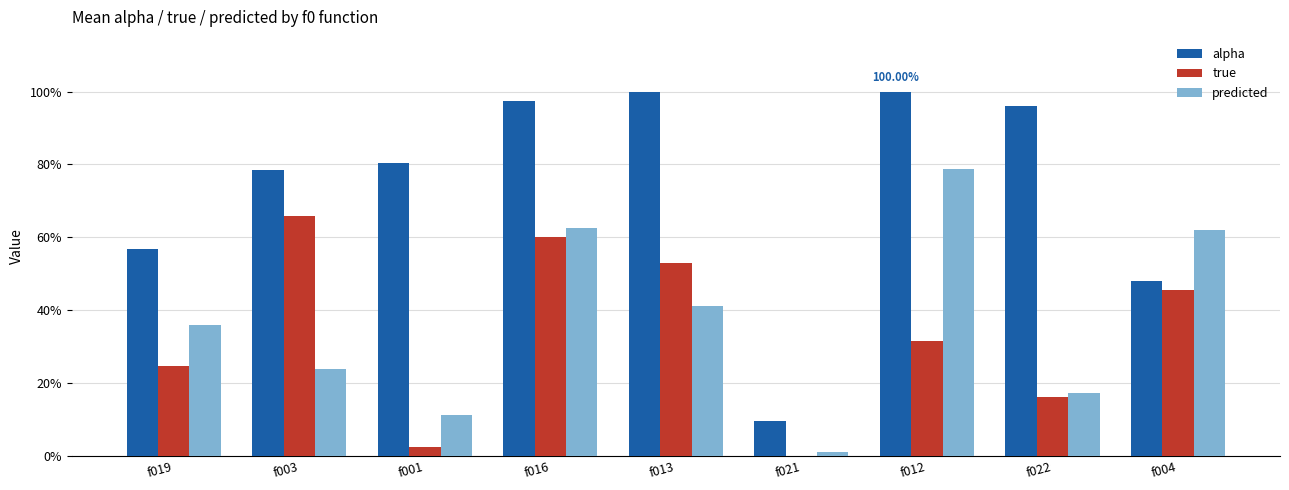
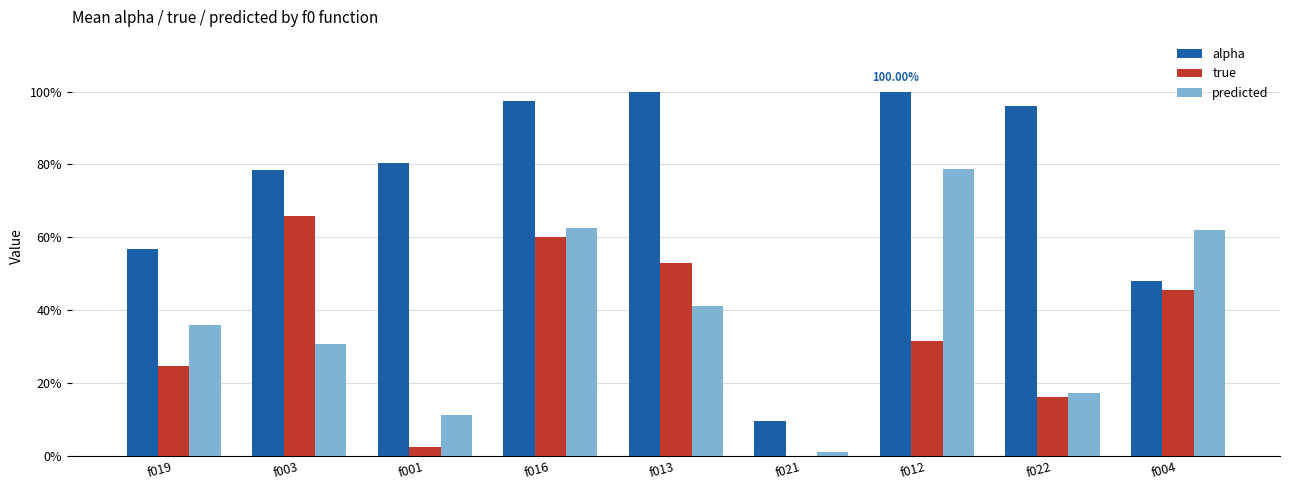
predicted, f003: 24% -> 31%
